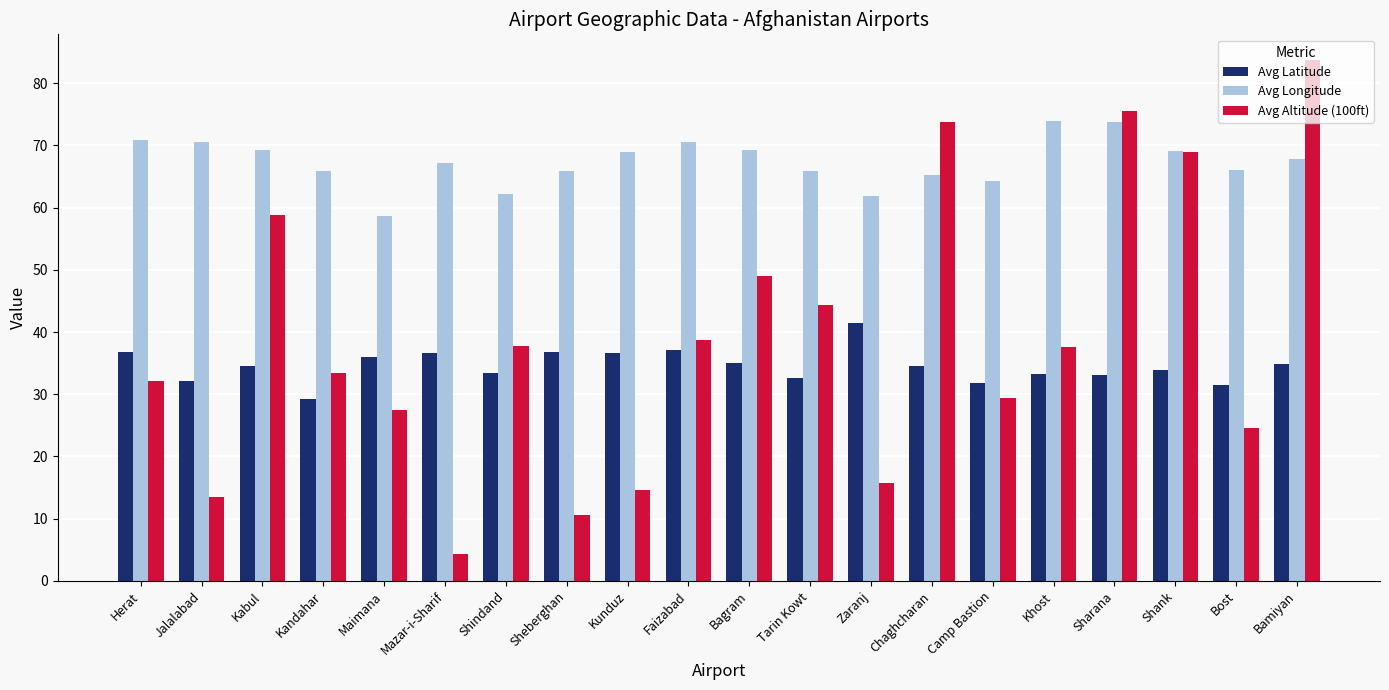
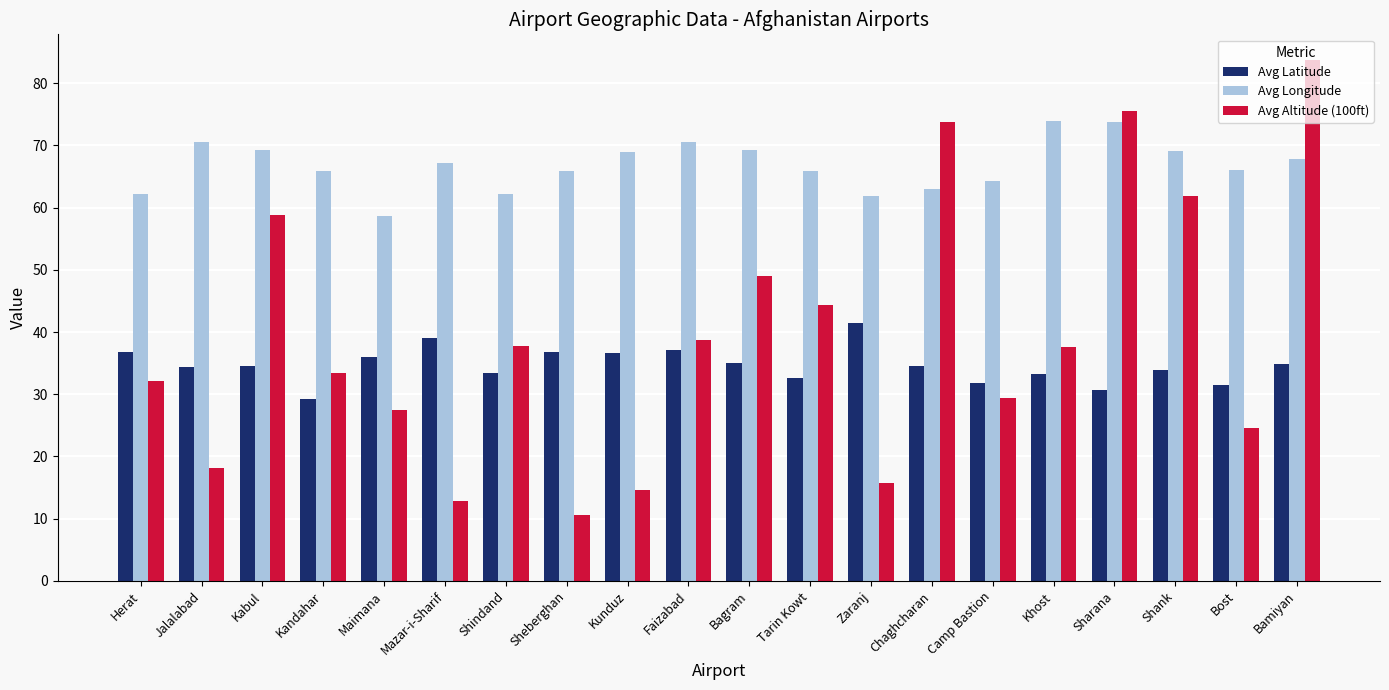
Avg Longitude, Herat: 71 -> 62
Avg Latitude, Jalalabad: 32 -> 34
Avg Altitude (100ft), Jalalabad: 13 -> 18
Avg Latitude, Mazar-i-Sharif: 37 -> 39
Avg Altitude (100ft), Mazar-i-Sharif: 4 -> 13
Avg Longitude, Chaghcharan: 65 -> 63
Avg Latitude, Sharana: 33 -> 31
Avg Altitude (100ft), Shank: 69 -> 62
